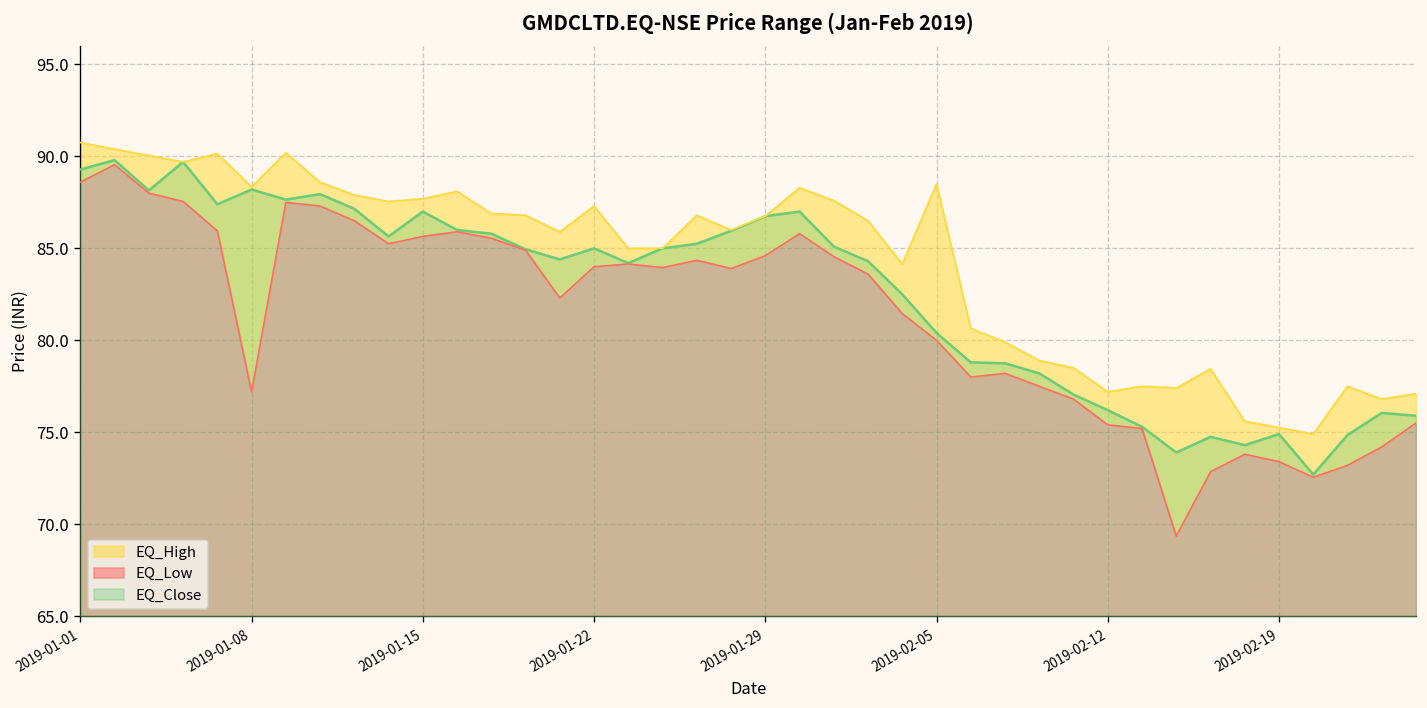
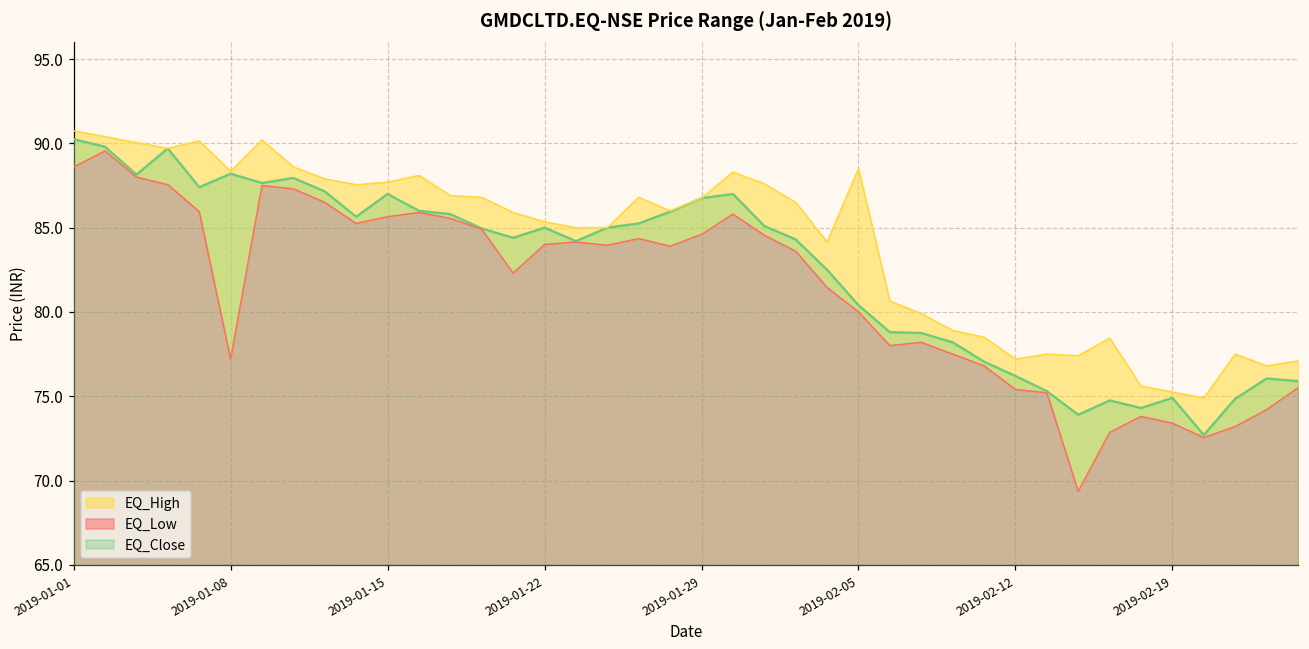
EQ_Close, 2019-01-01: 89.3 -> 90.3
EQ_High, 2019-01-22: 87.3 -> 85.4
